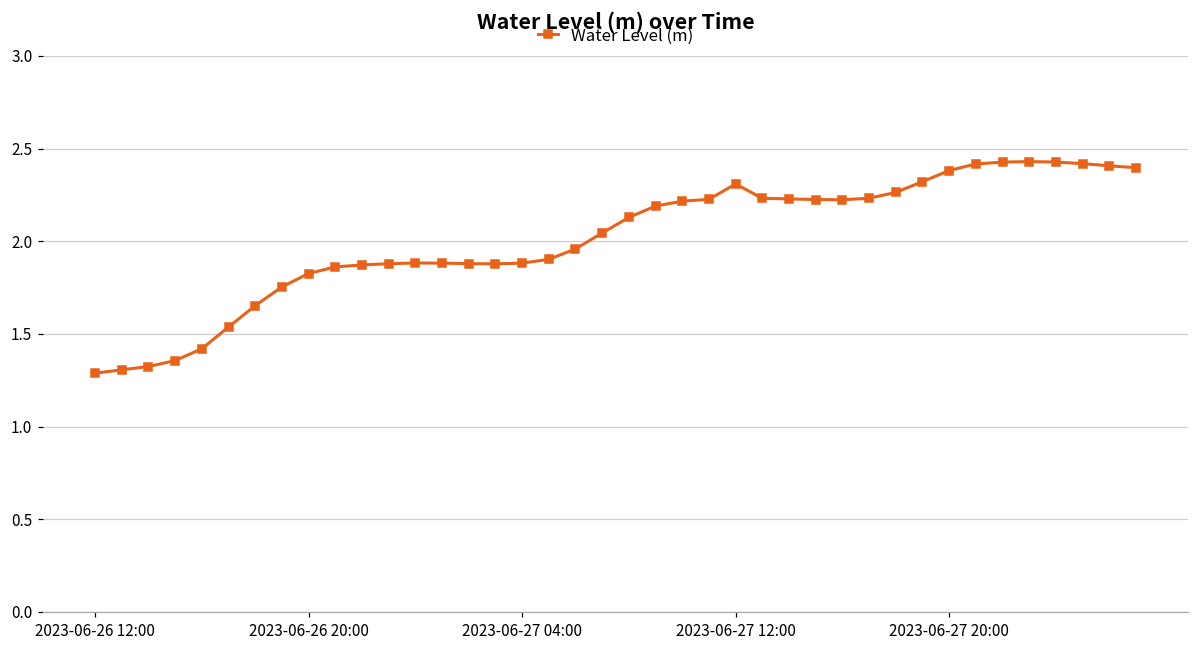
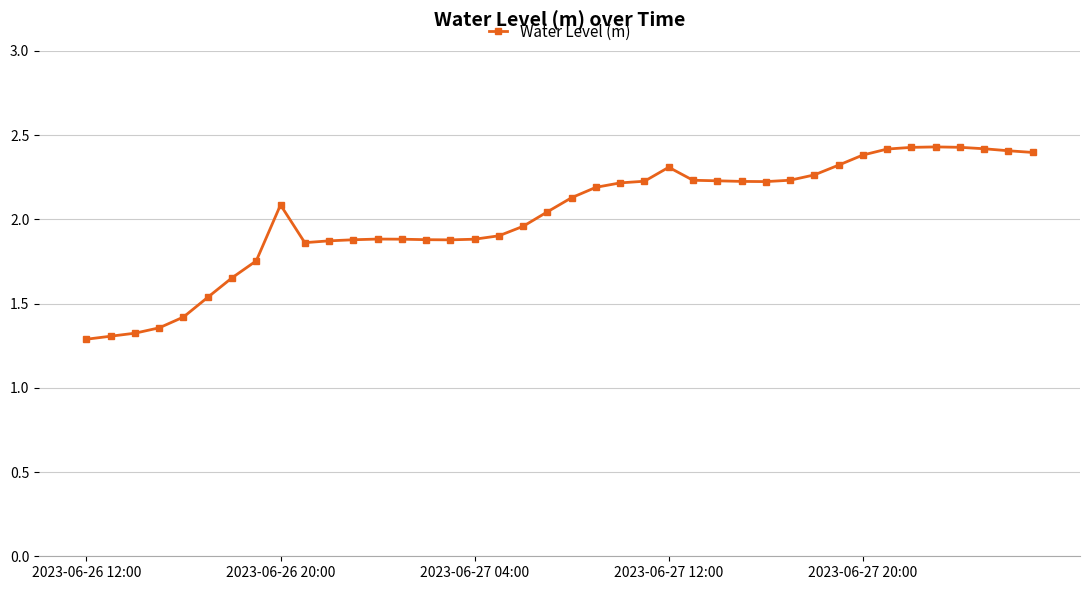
2023-06-26 20:00: 1.83 -> 2.09
